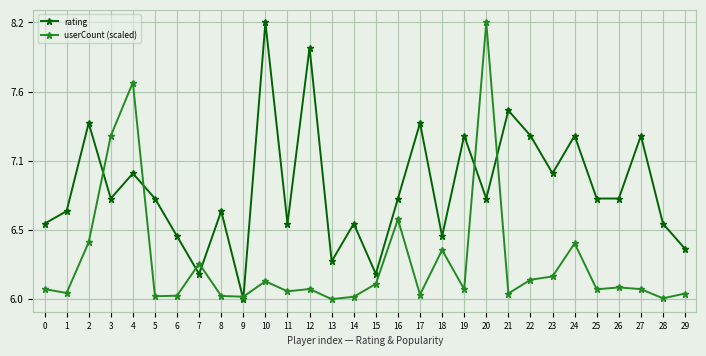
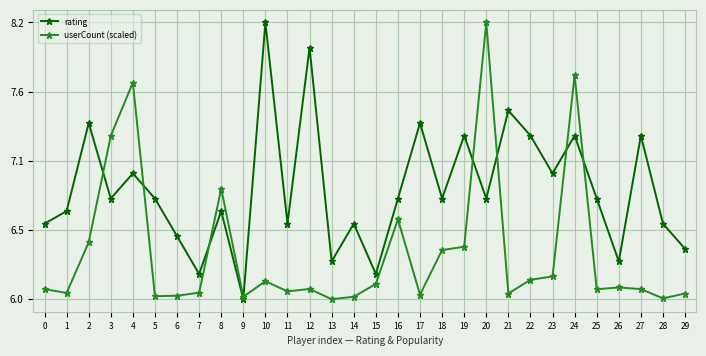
userCount (scaled), 7: 6.28 -> 6.05
userCount (scaled), 8: 6.03 -> 6.88
rating, 18: 6.5 -> 6.8
userCount (scaled), 19: 6.08 -> 6.42
userCount (scaled), 24: 6.44 -> 7.78
rating, 26: 6.8 -> 6.3
